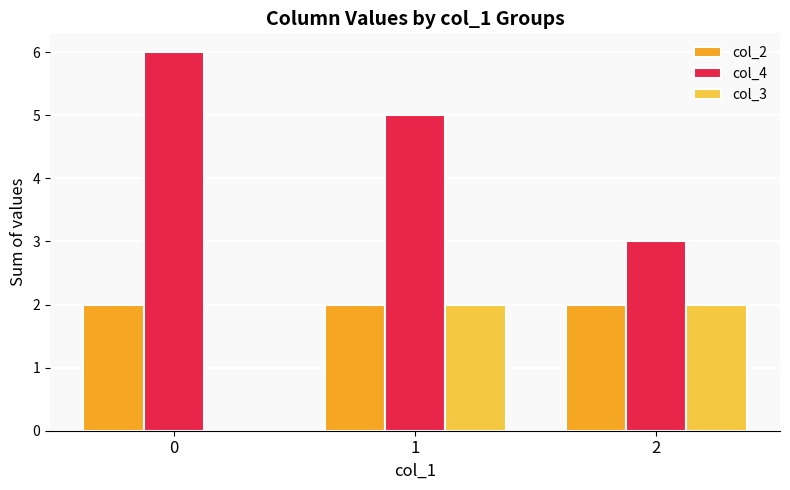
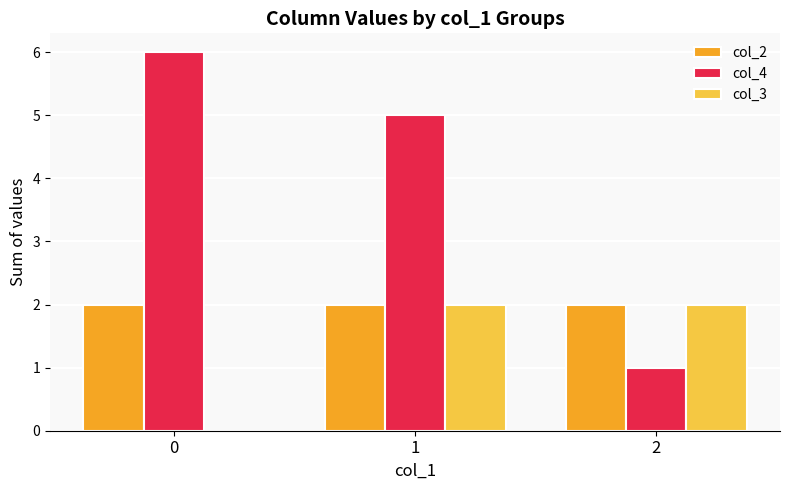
col_4, 2: 3 -> 1
